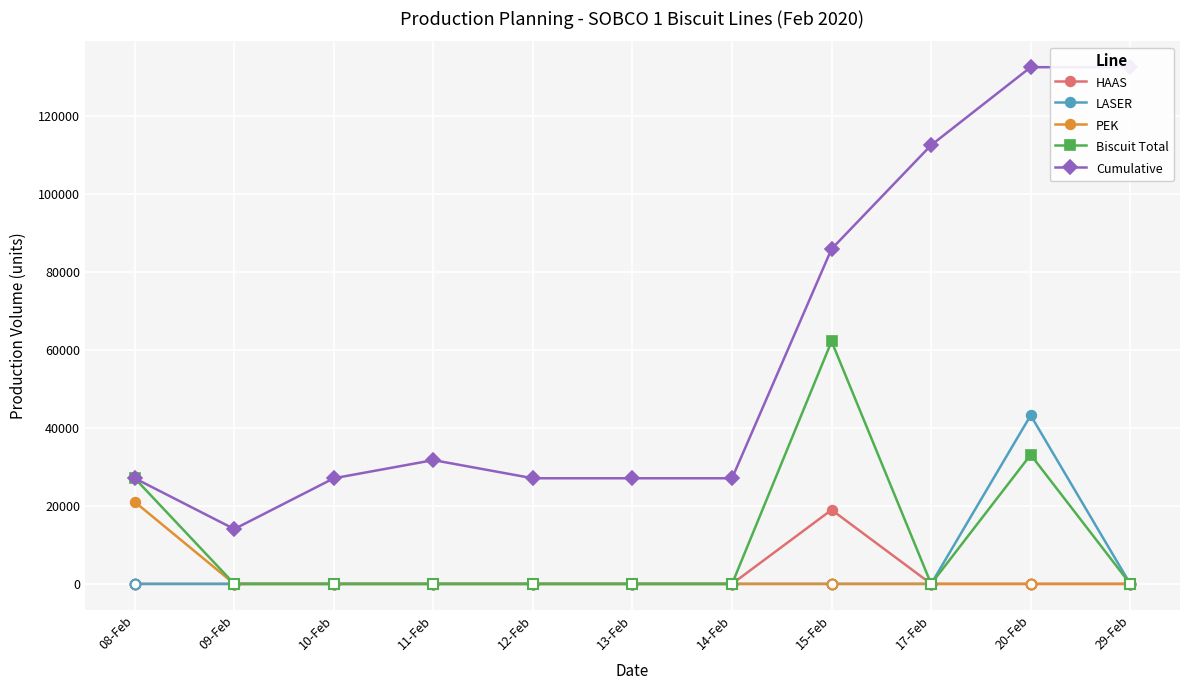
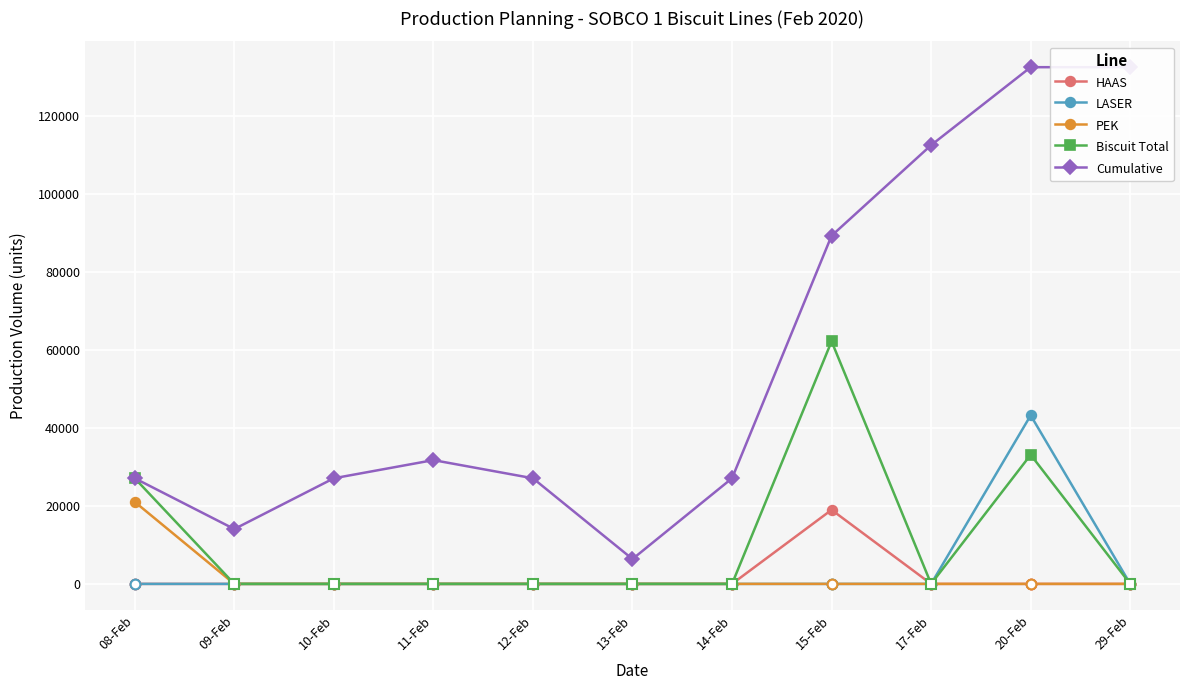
Cumulative, 13-Feb: 27000 -> 6000
Cumulative, 15-Feb: 86000 -> 89000
